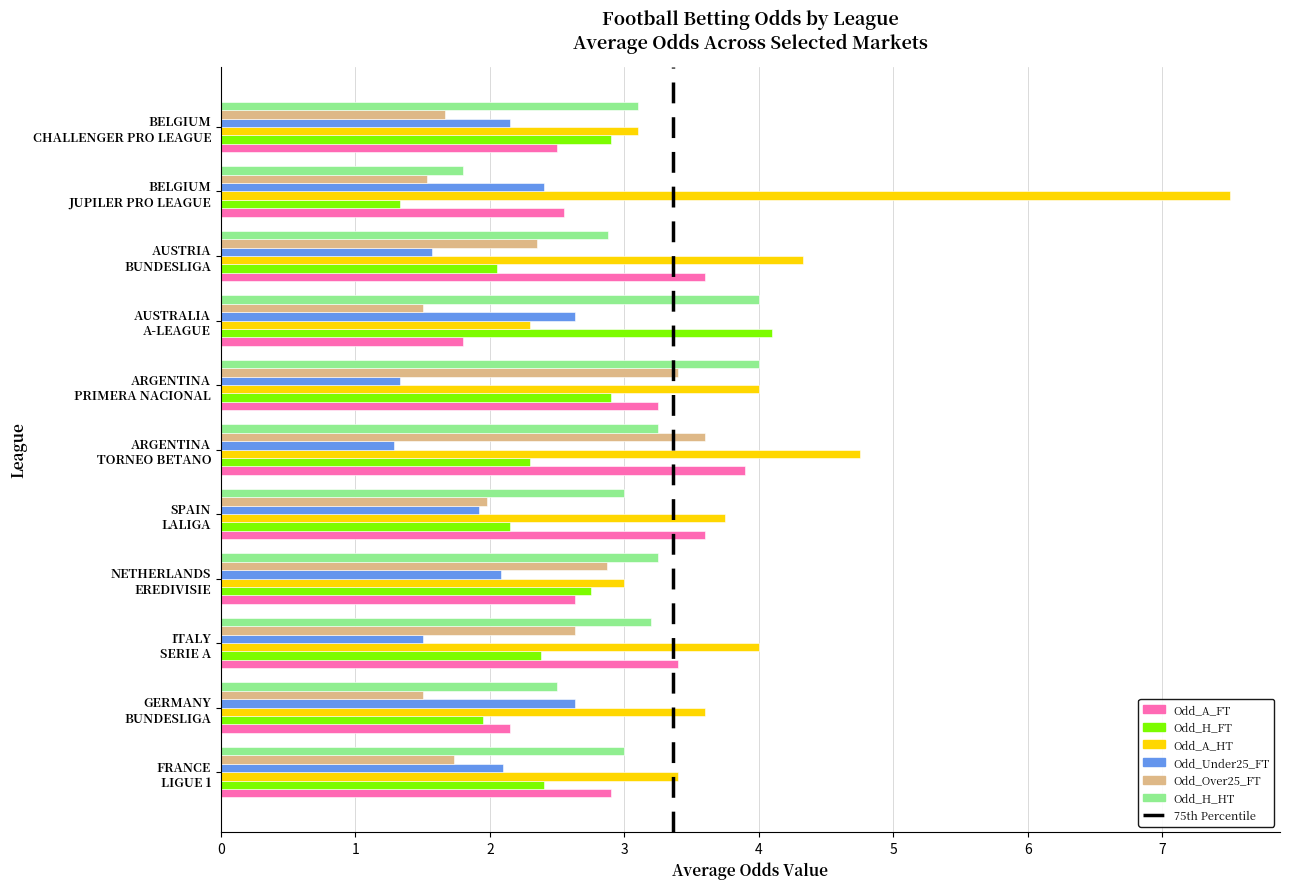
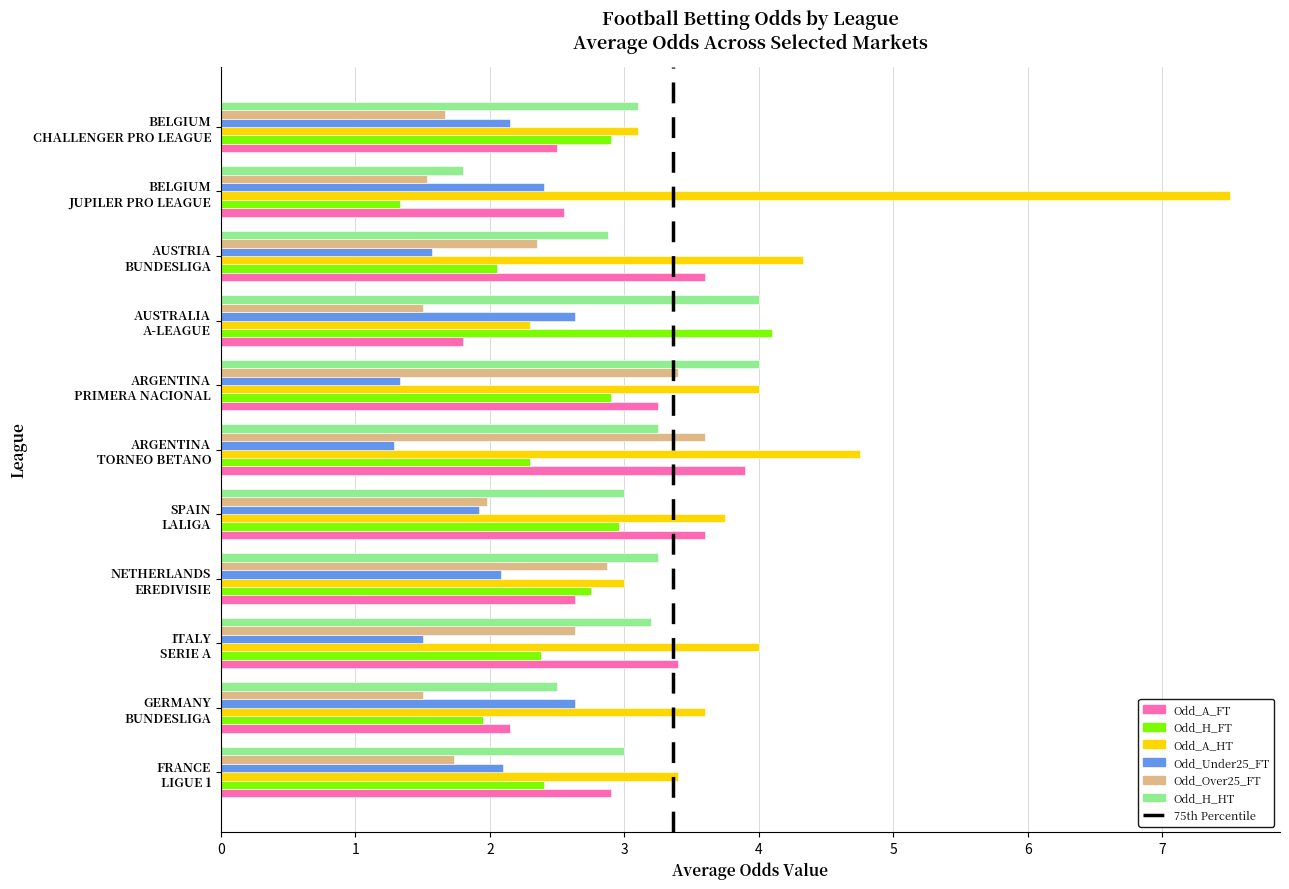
Odd_H_FT, SPAIN LALIGA: 2.15 -> 2.96
